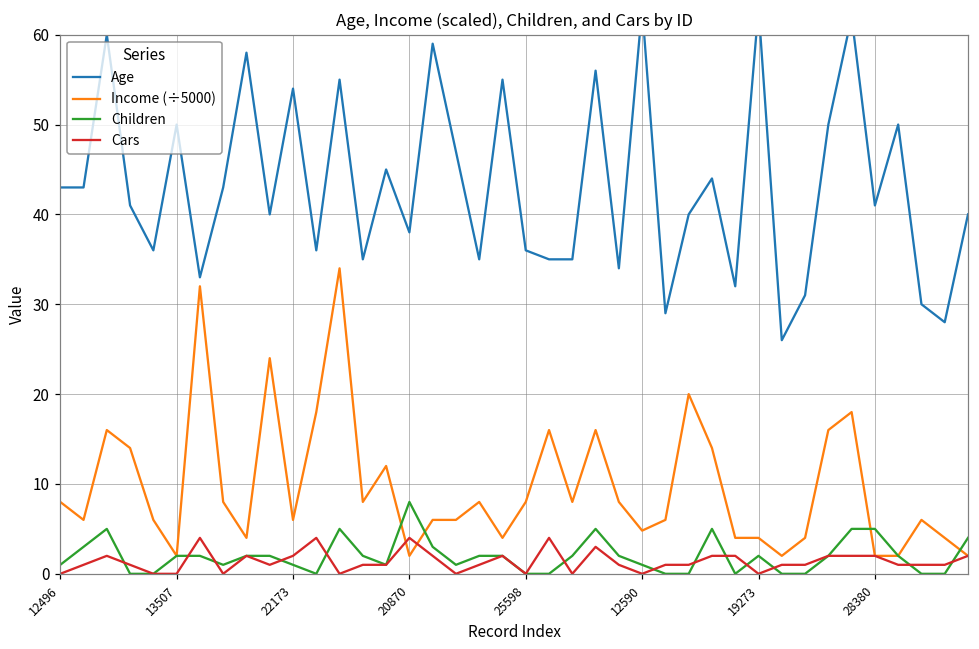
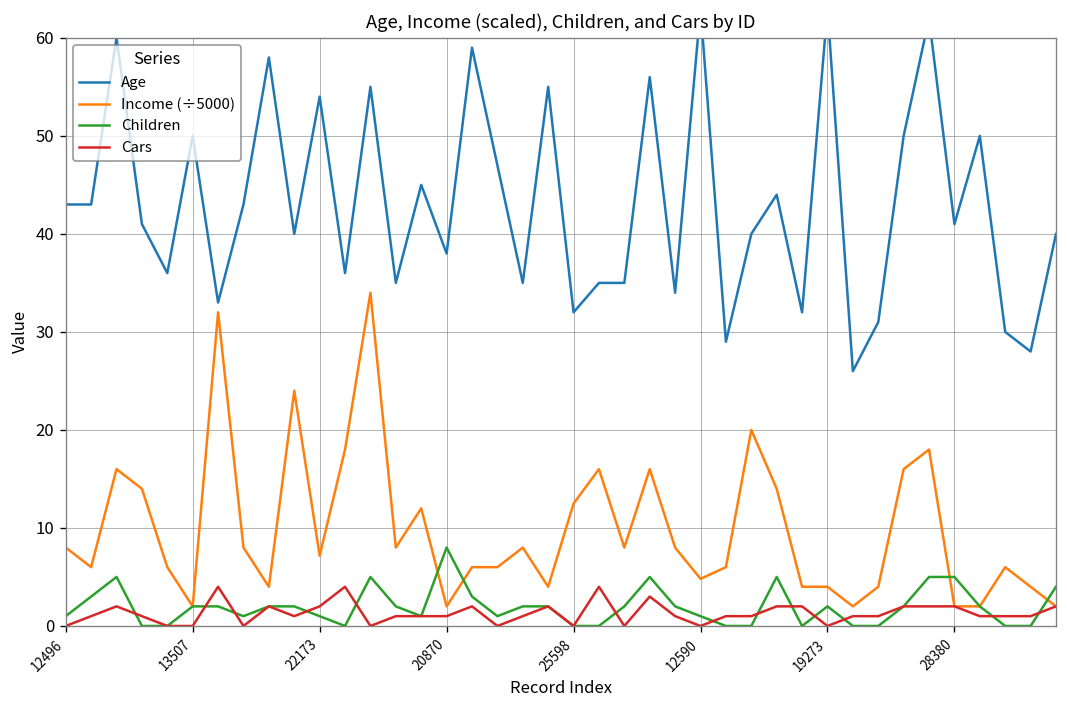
Income (÷5000), 22173: 6 -> 7
Cars, 20870: 4 -> 1
Age, 25598: 36 -> 32
Income (÷5000), 25598: 8 -> 12
